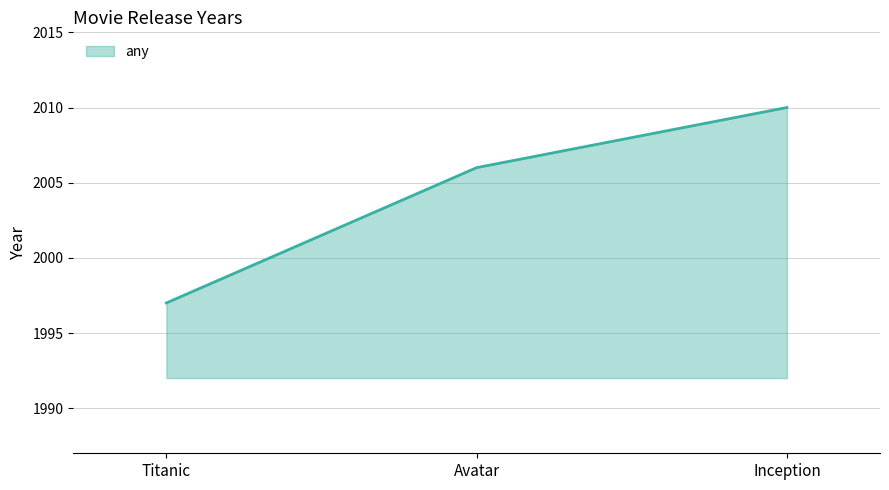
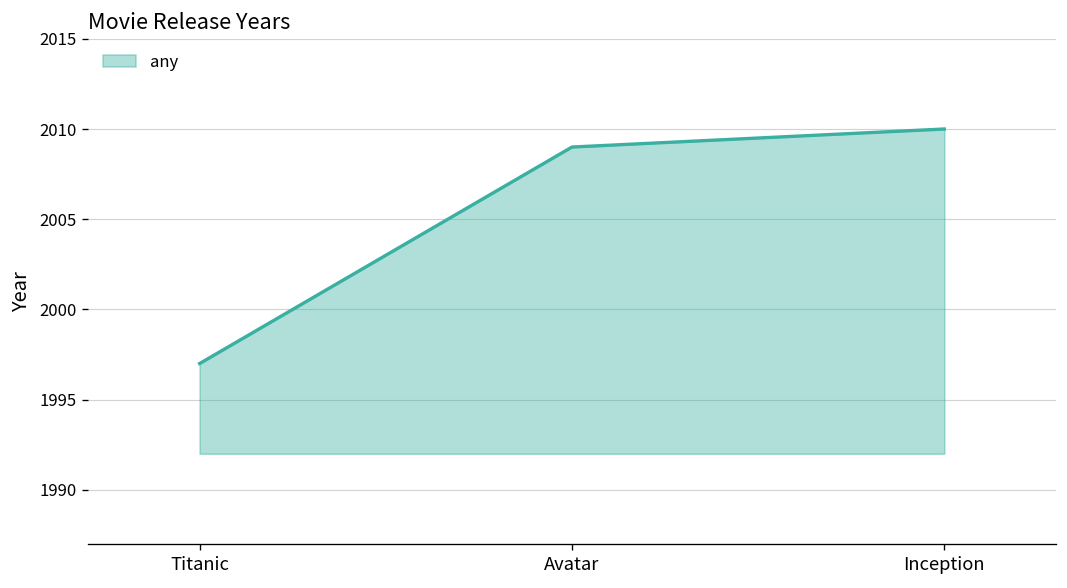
Avatar: 2006 -> 2009
